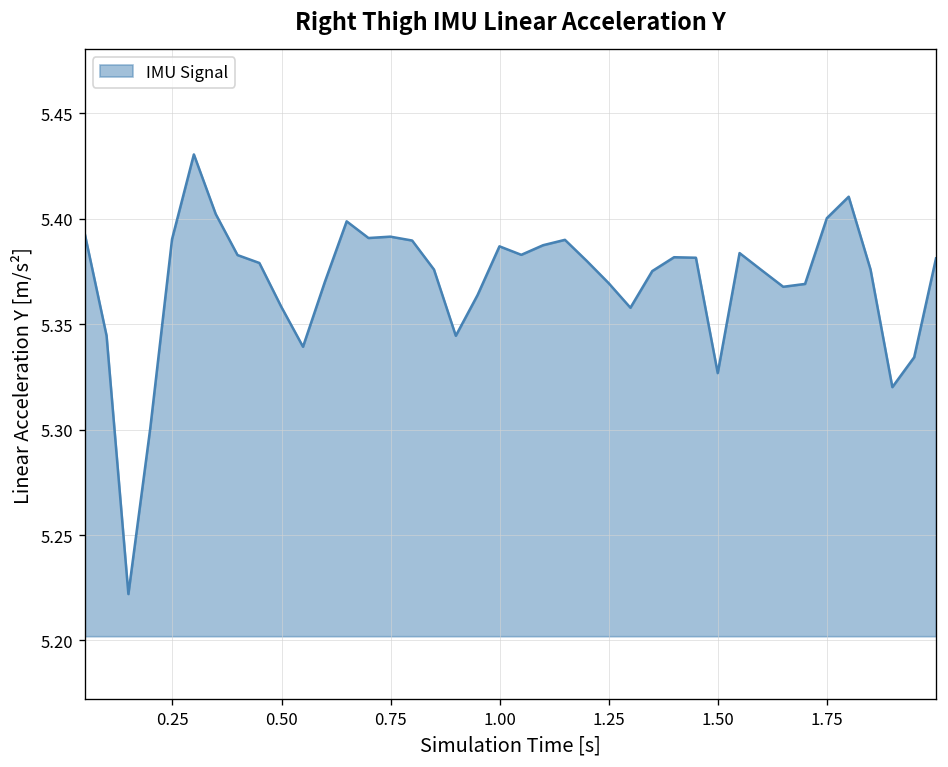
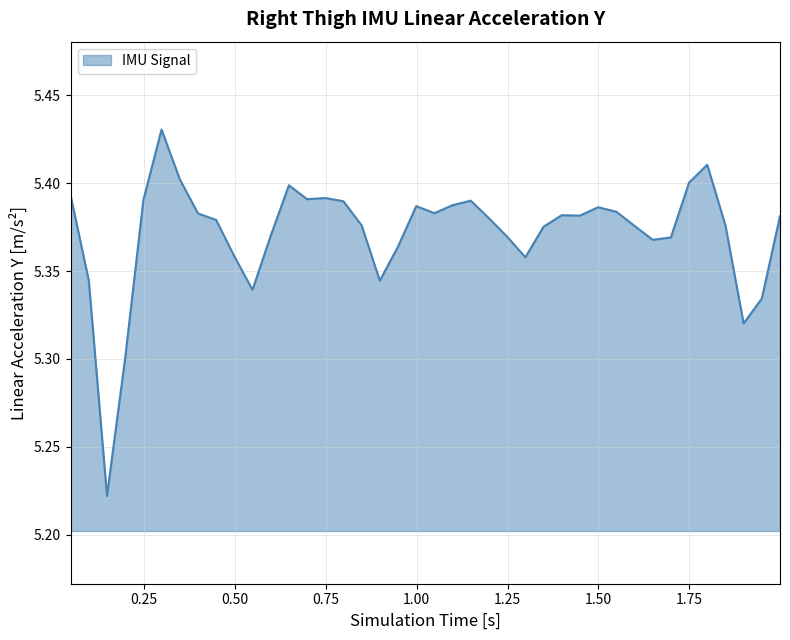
1.50: 5.327 -> 5.386
